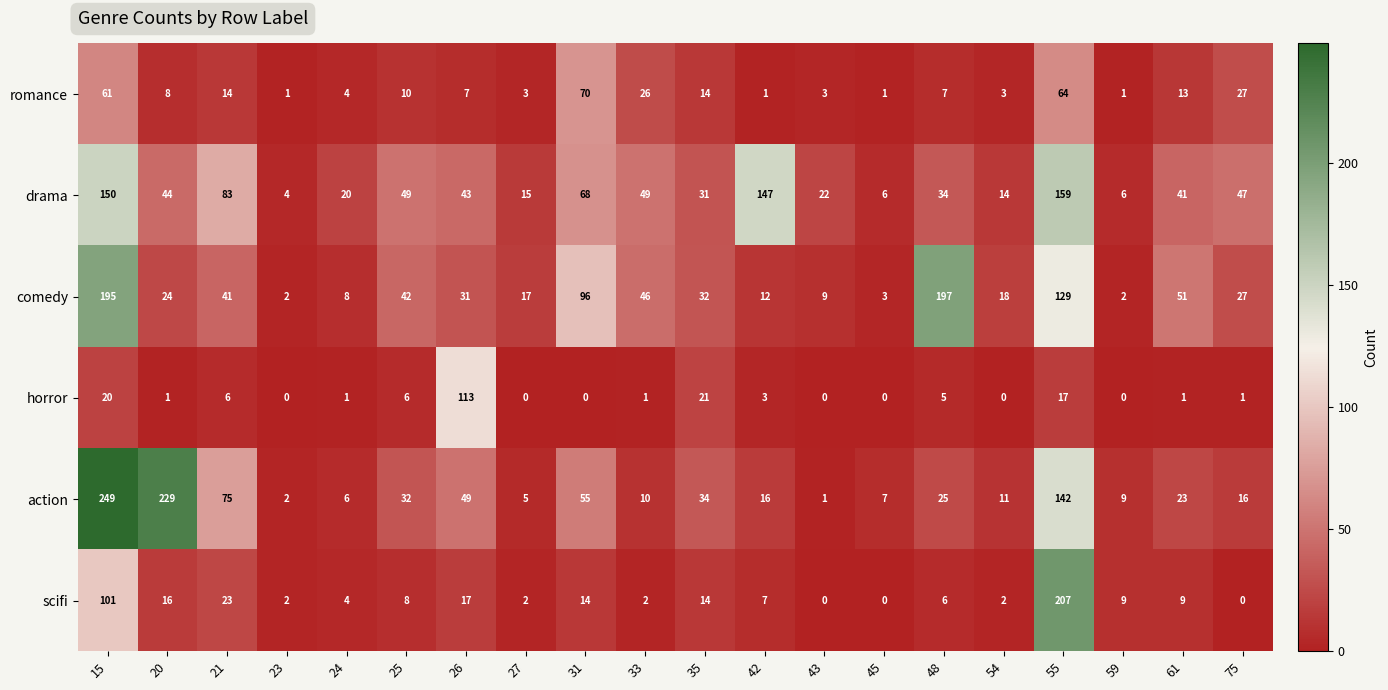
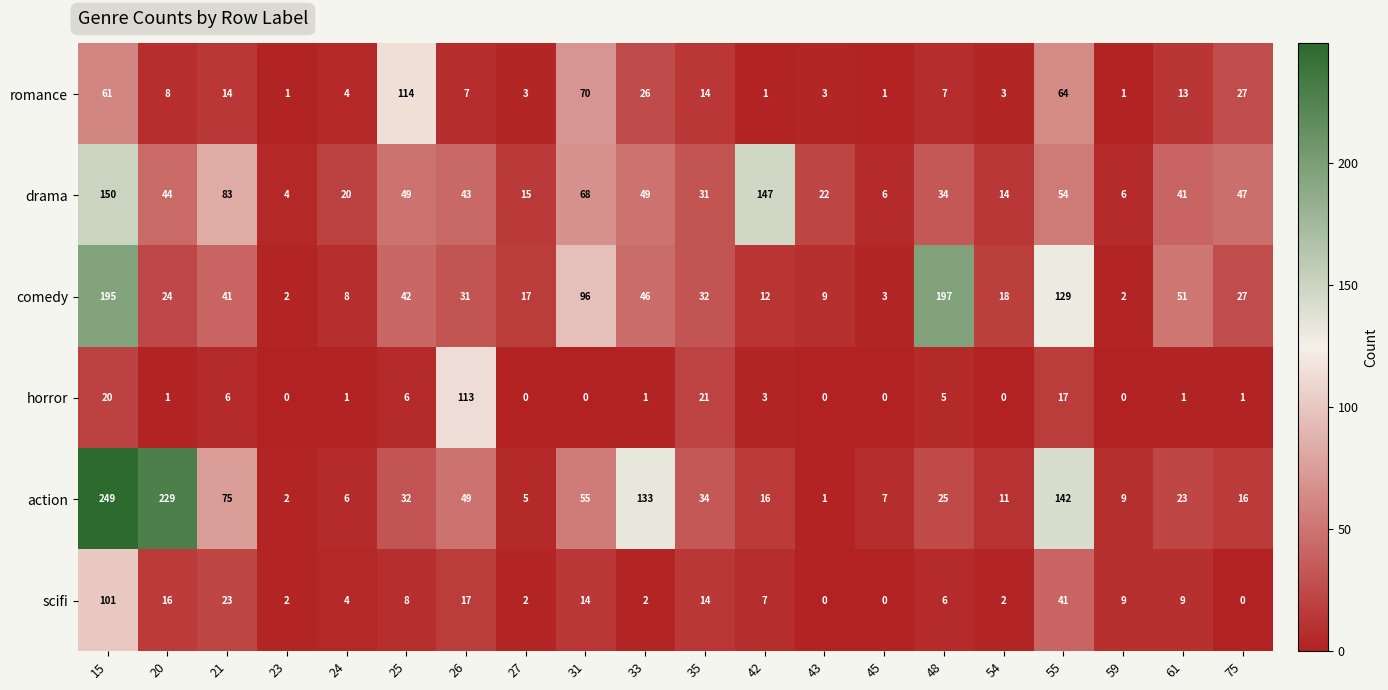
romance, 25: 10 -> 114
drama, 55: 159 -> 54
action, 33: 10 -> 133
scifi, 55: 207 -> 41
